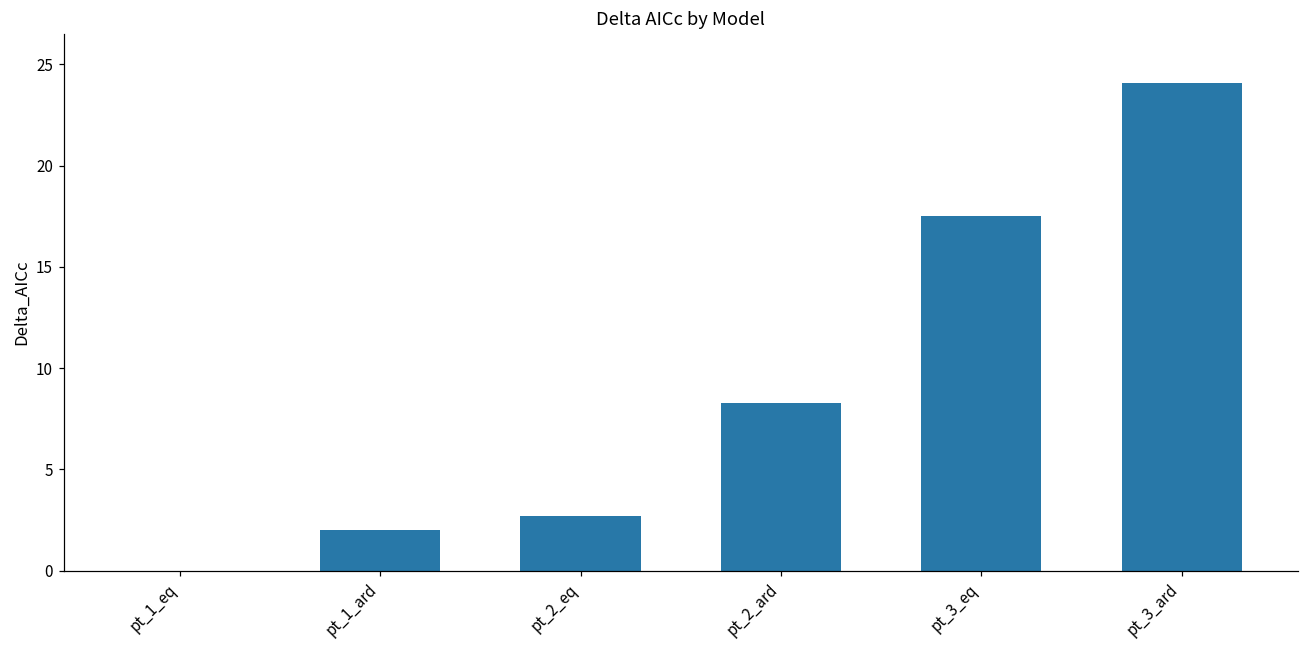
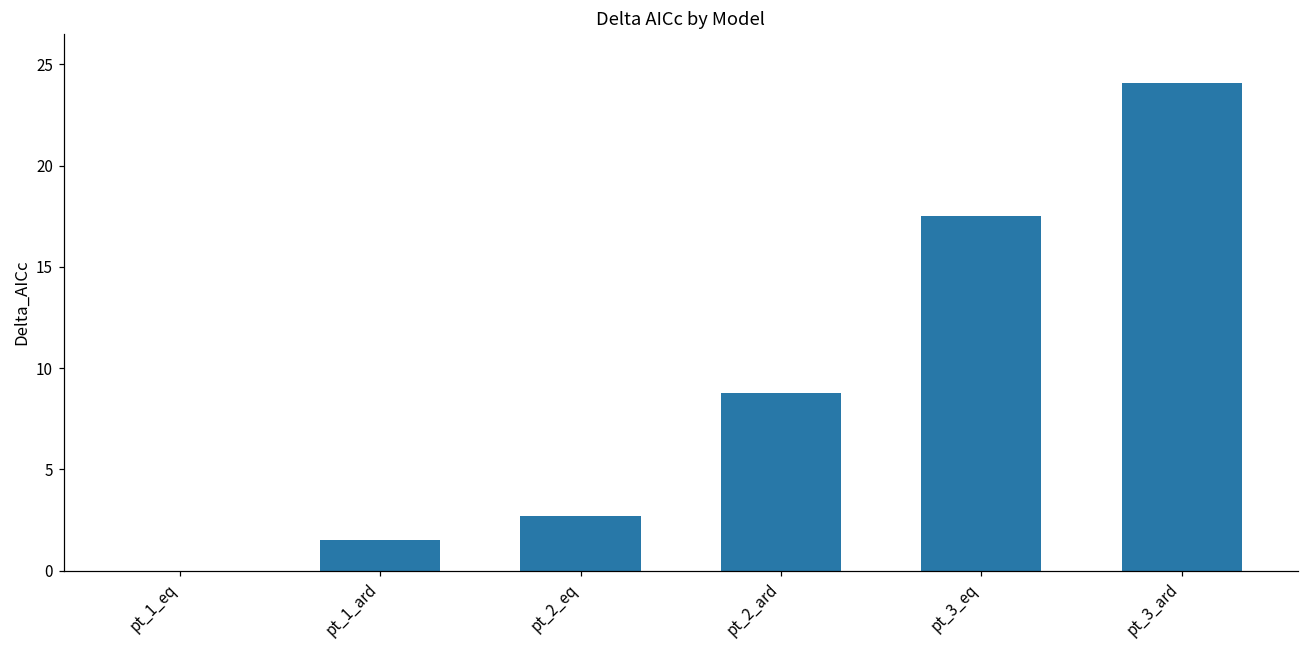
pt_1_ard: 2.0 -> 1.5
pt_2_ard: 8.3 -> 8.8
